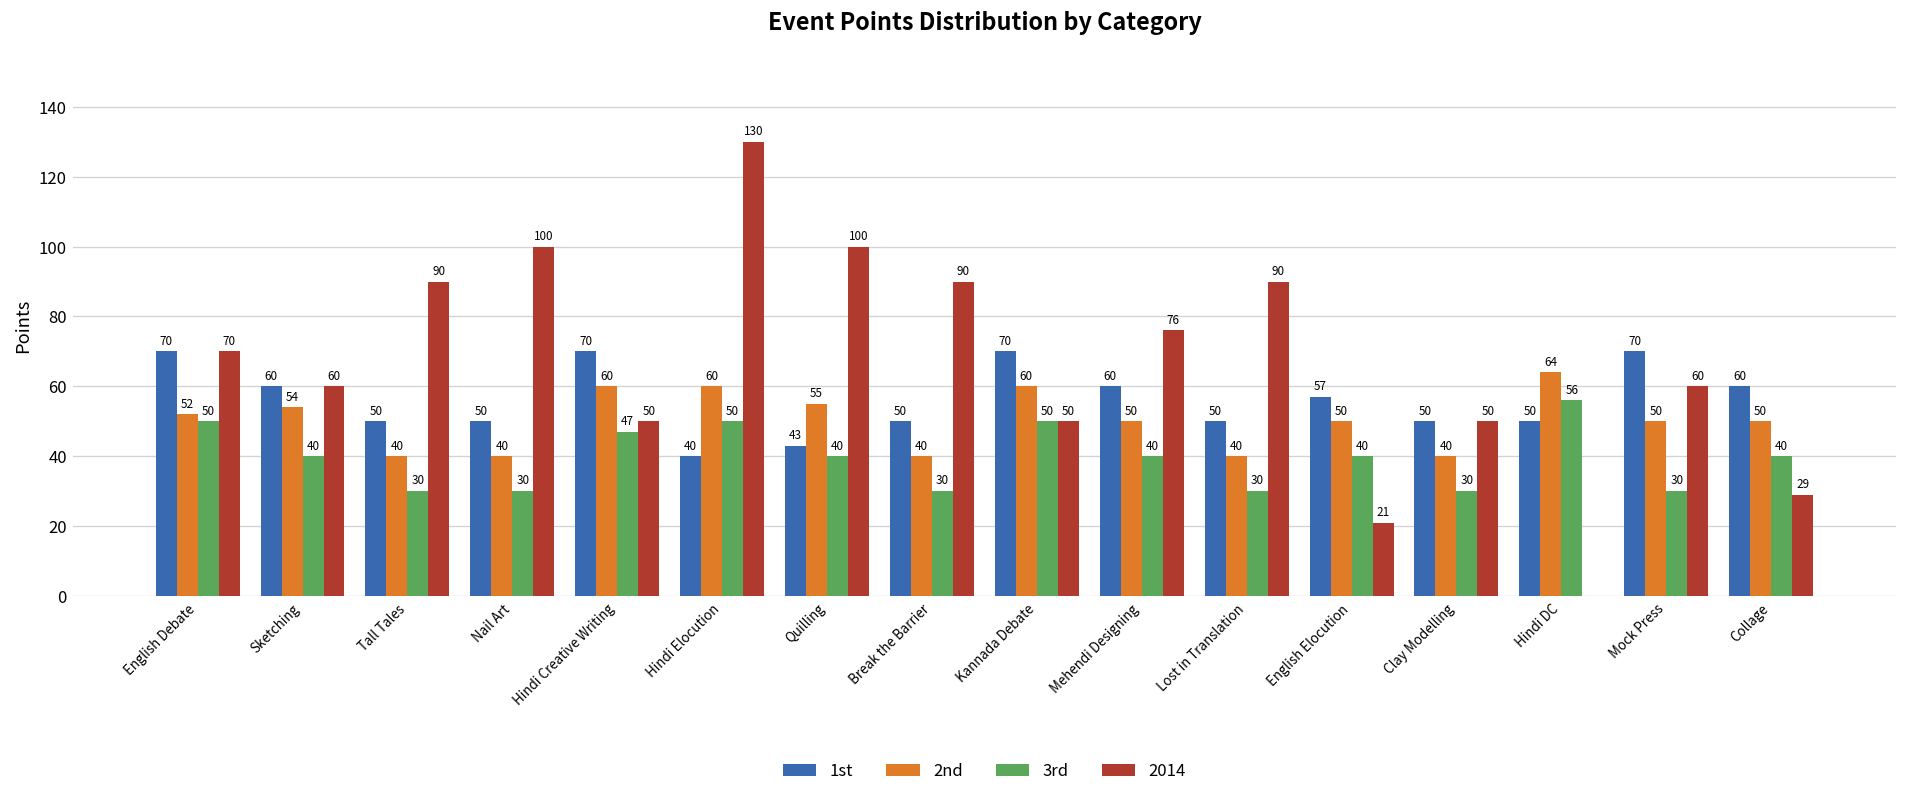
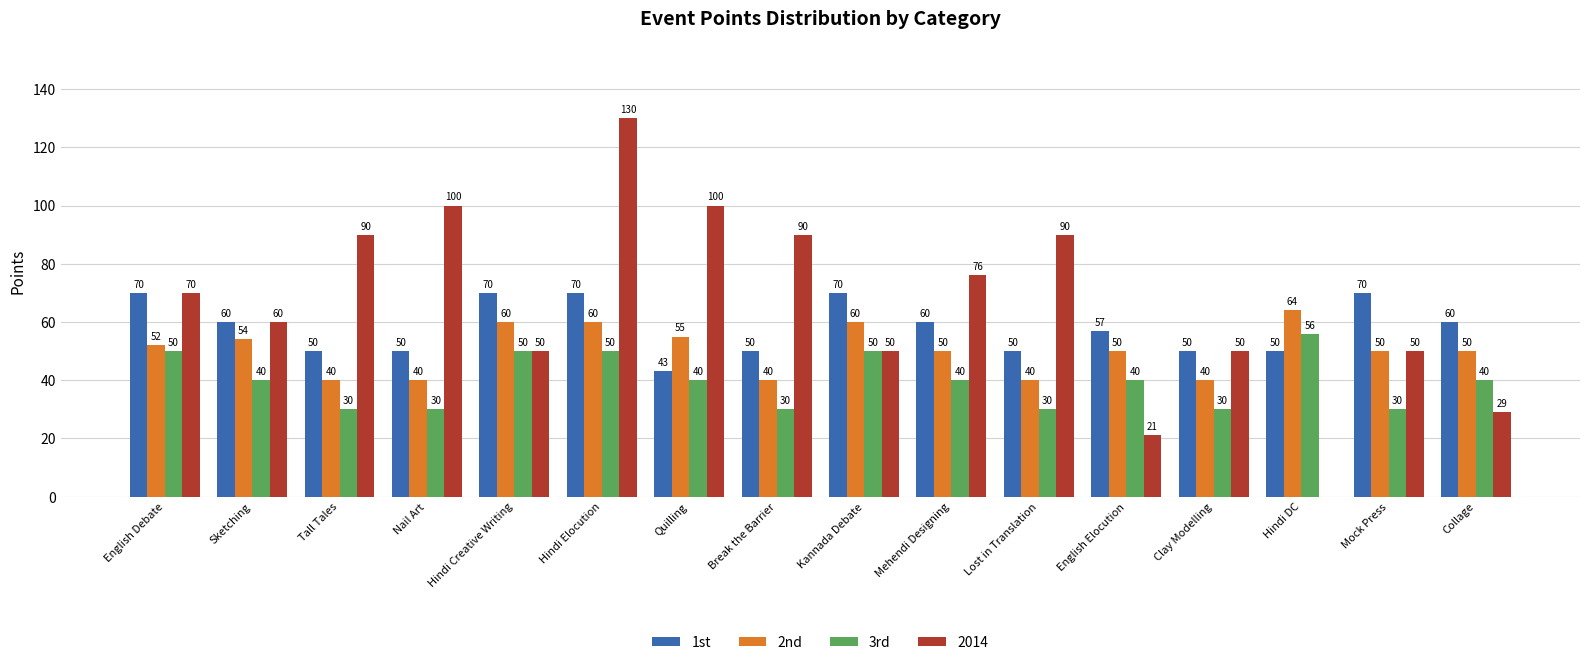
3rd, Hindi Creative Writing: 47 -> 50
1st, Hindi Elocution: 40 -> 70
2014, Mock Press: 60 -> 50
